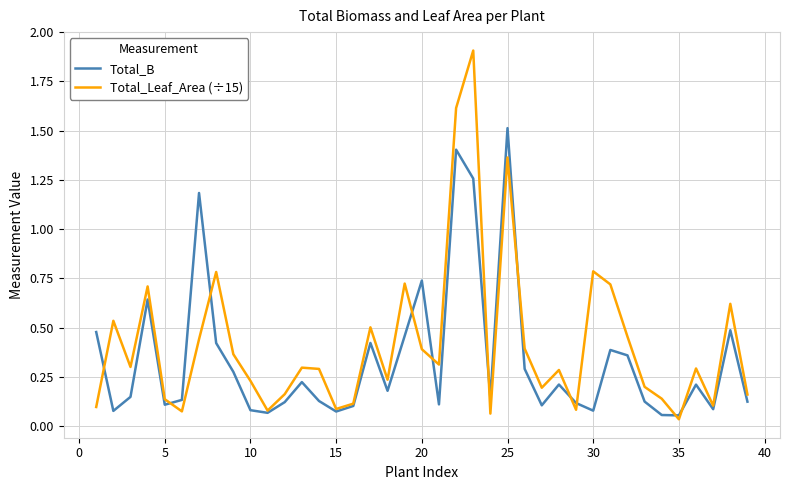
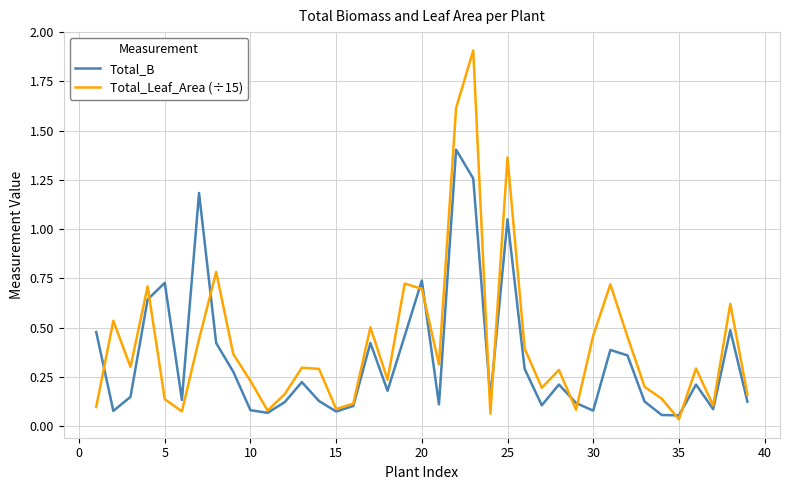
Total_B, 5: 0.11 -> 0.73
Total_Leaf_Area (÷15), 20: 0.39 -> 0.70
Total_B, 25: 1.51 -> 1.05
Total_Leaf_Area (÷15), 30: 0.79 -> 0.46
